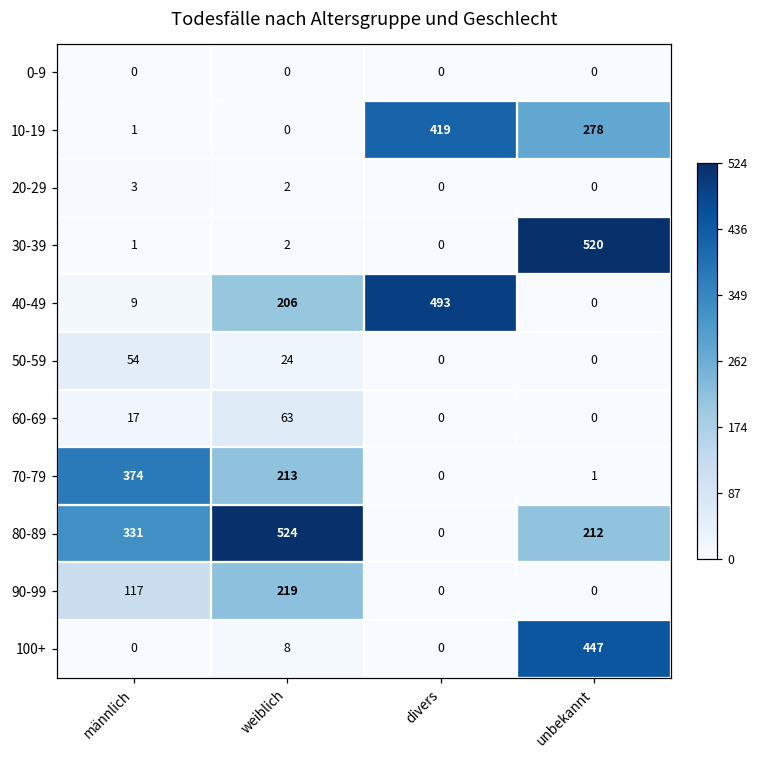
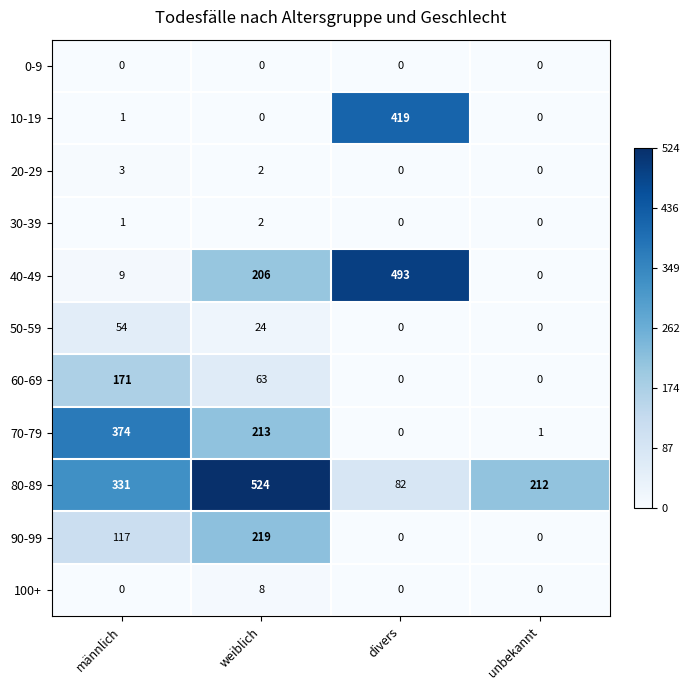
10-19, unbekannt: 278 -> 0
30-39, unbekannt: 520 -> 0
60-69, männlich: 17 -> 171
80-89, divers: 0 -> 82
100+, unbekannt: 447 -> 0
